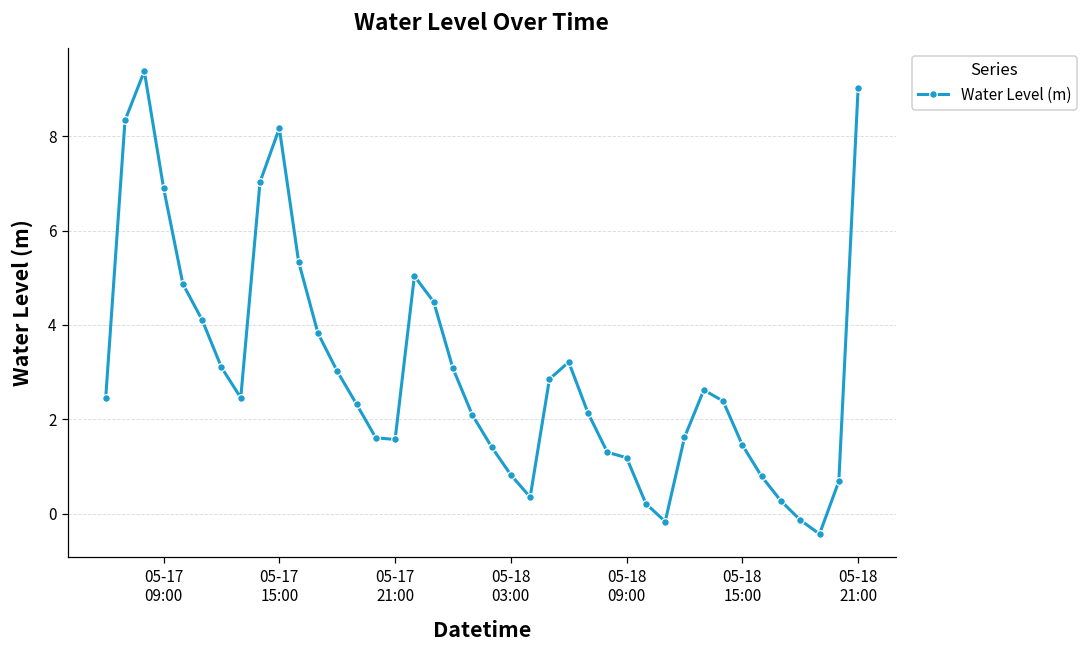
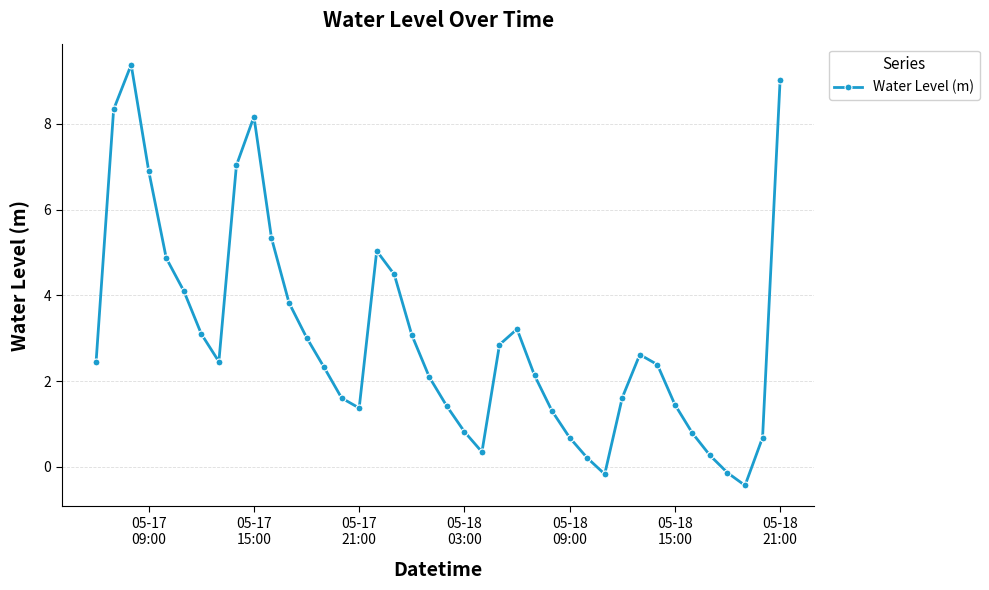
05-17 21:00: 1.6 -> 1.4
05-18 09:00: 1.2 -> 0.7
